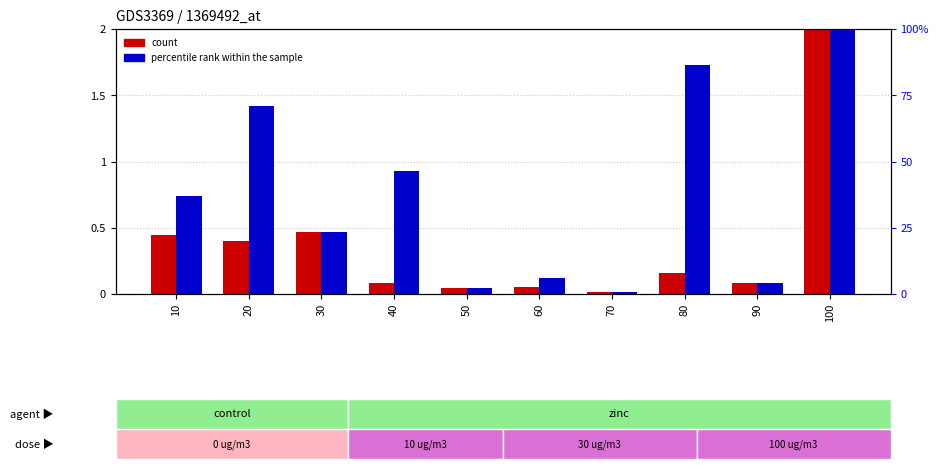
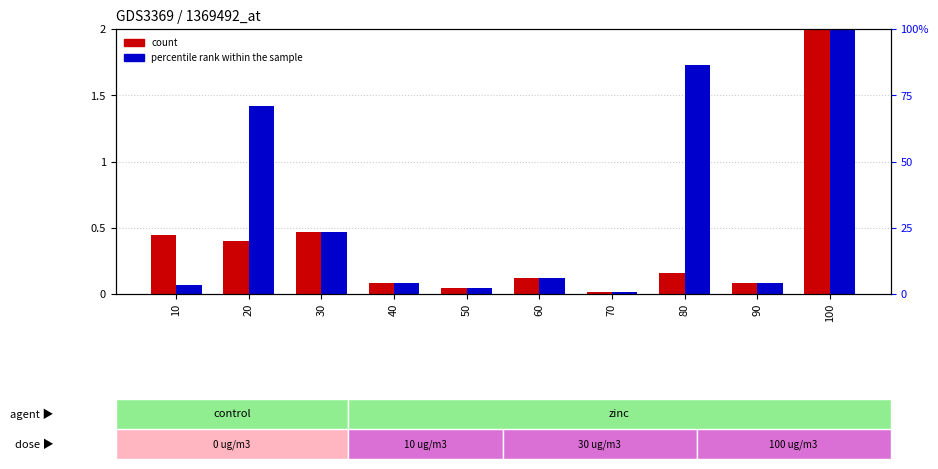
percentile rank within the sample, 10: 0.74 -> 0.07
percentile rank within the sample, 40: 0.93 -> 0.08
count, 60: 0.06 -> 0.12
